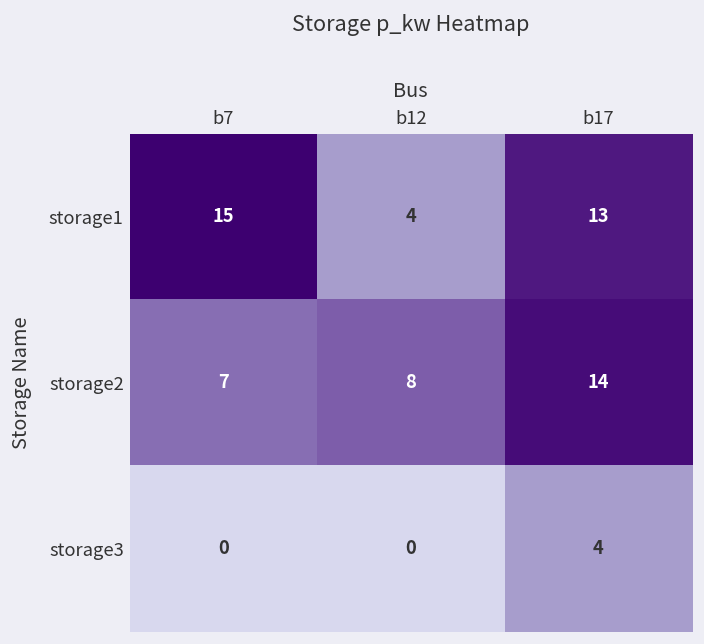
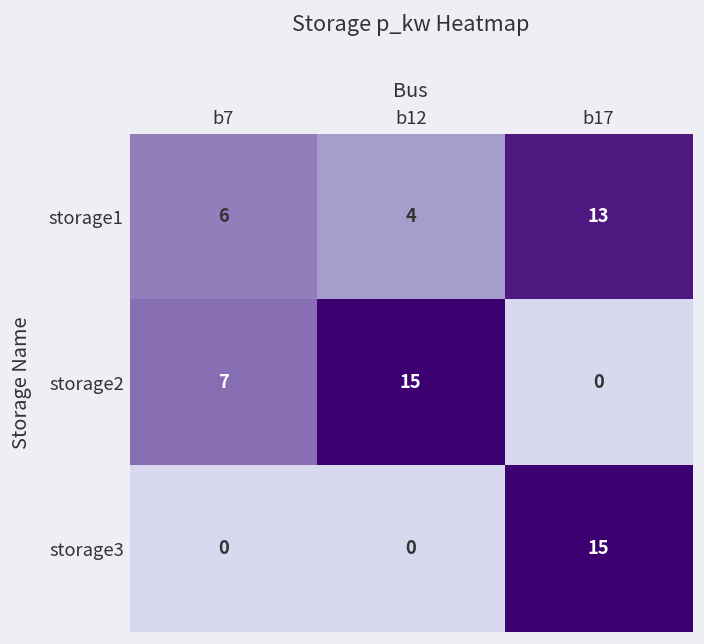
storage1, b7: 15 -> 6
storage2, b12: 8 -> 15
storage2, b17: 14 -> 0
storage3, b17: 4 -> 15
